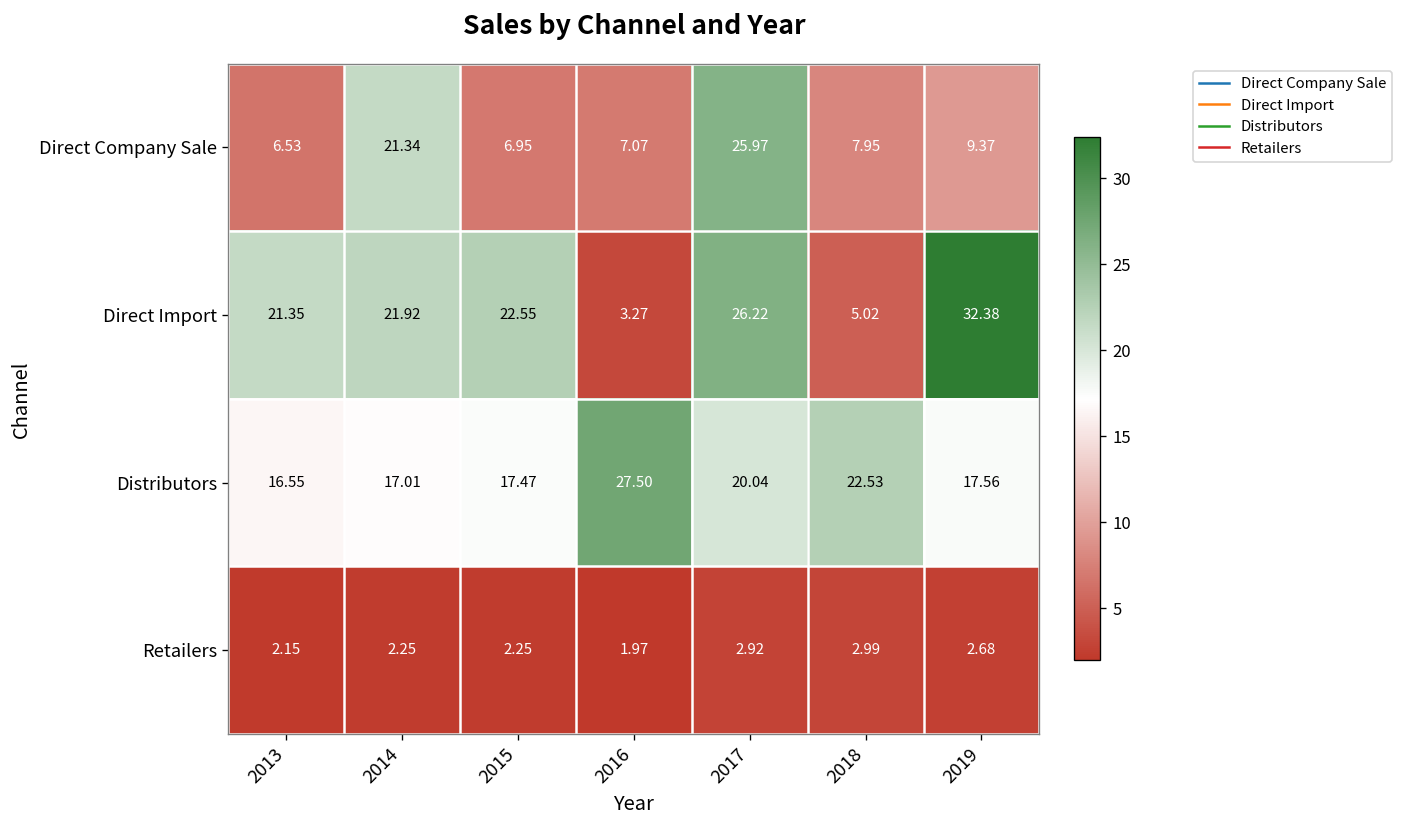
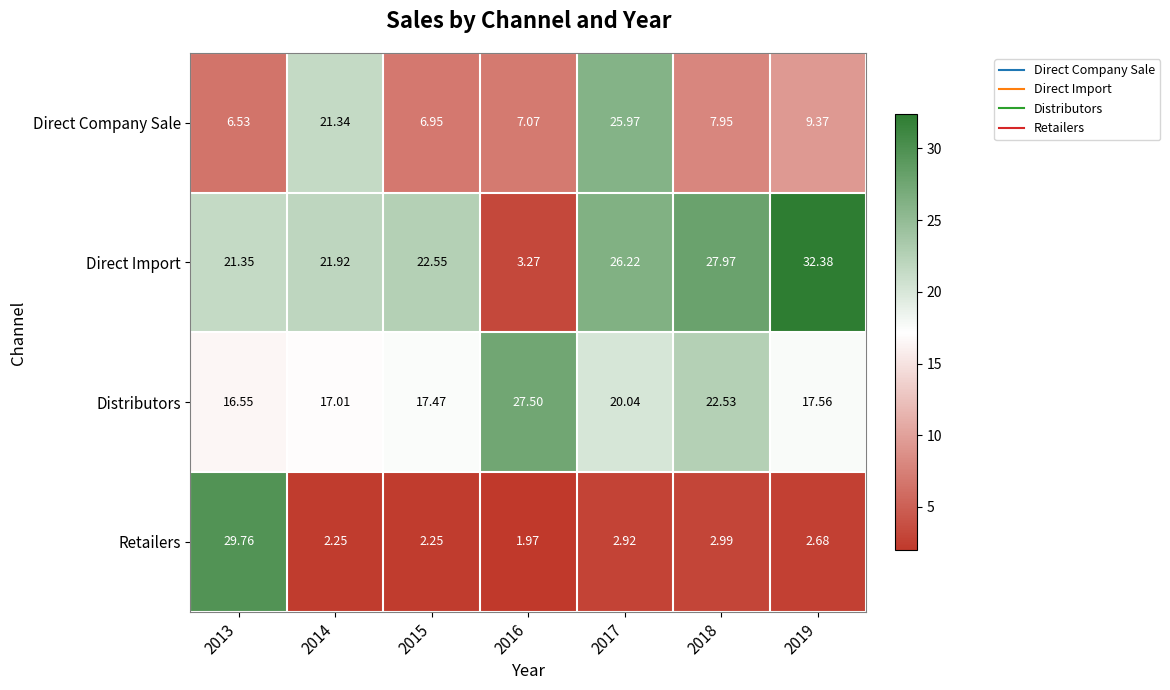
Direct Import, 2018: 5.02 -> 27.97
Retailers, 2013: 2.15 -> 29.76
